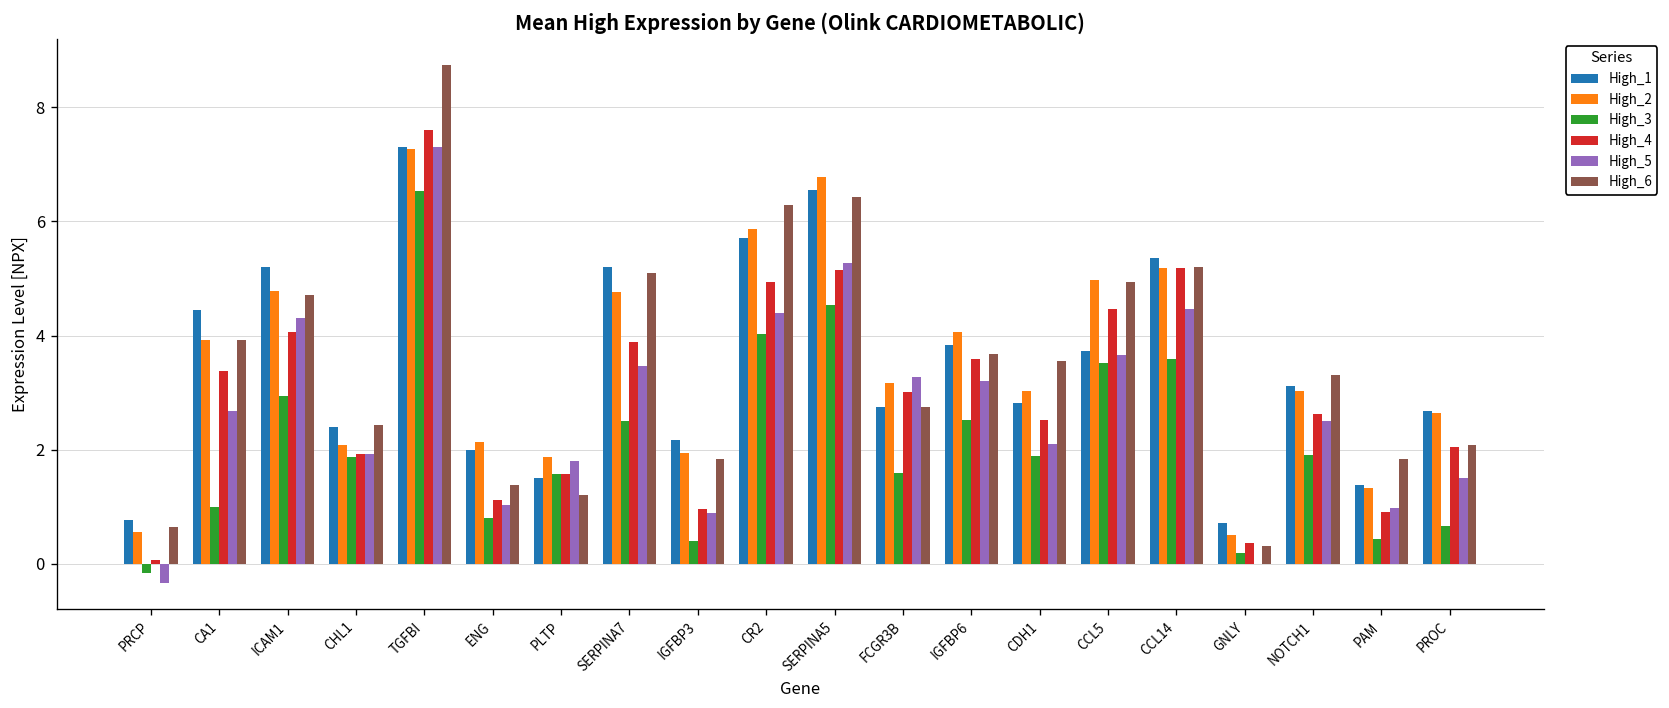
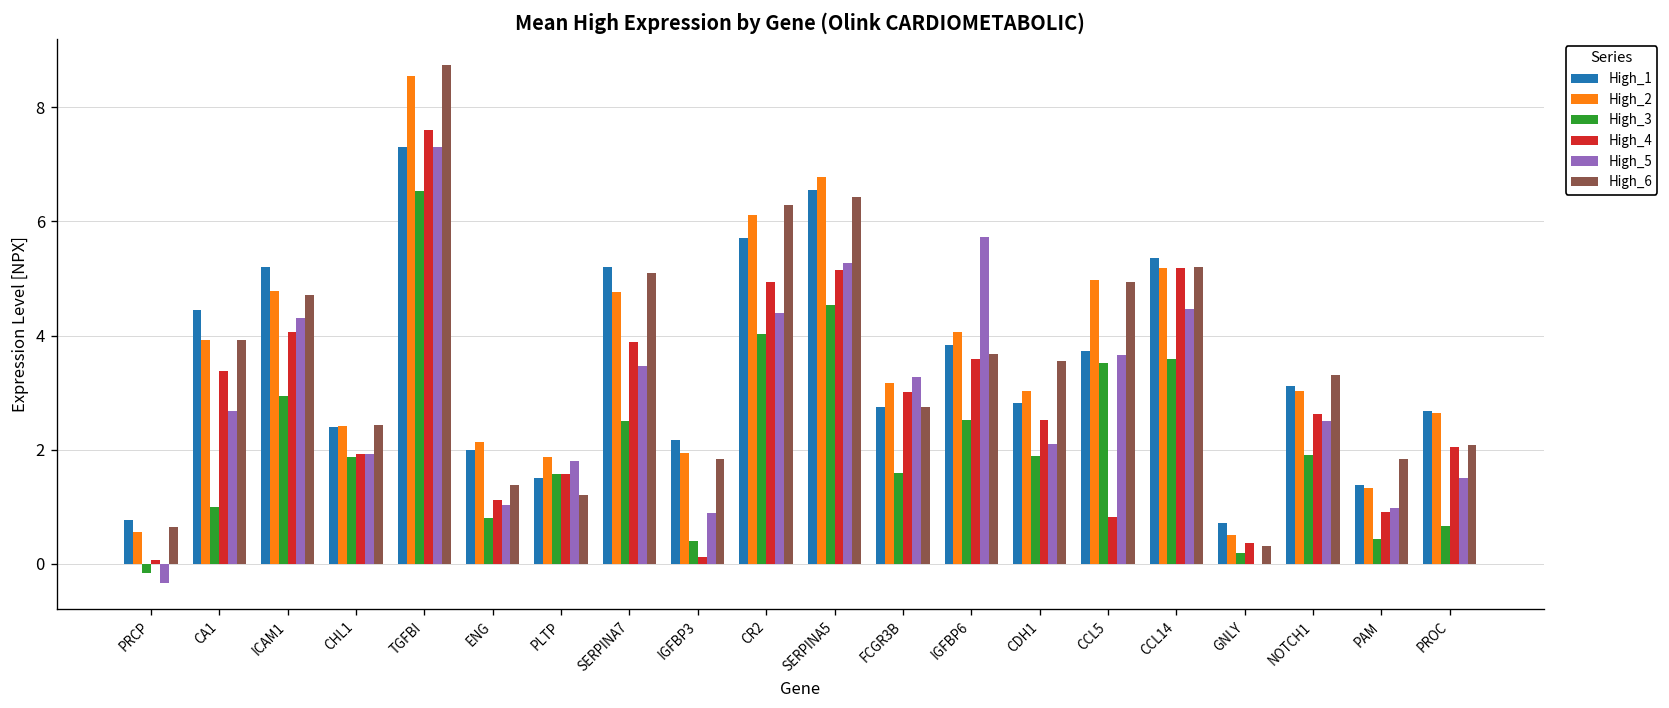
High_2, CHL1: 2.1 -> 2.4
High_2, TGFBI: 7.3 -> 8.5
High_4, IGFBP3: 1.0 -> 0.1
High_2, CR2: 5.9 -> 6.1
High_5, IGFBP6: 3.2 -> 5.7
High_4, CCL5: 4.5 -> 0.8
